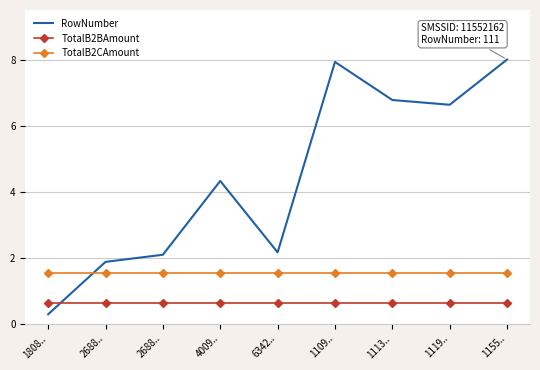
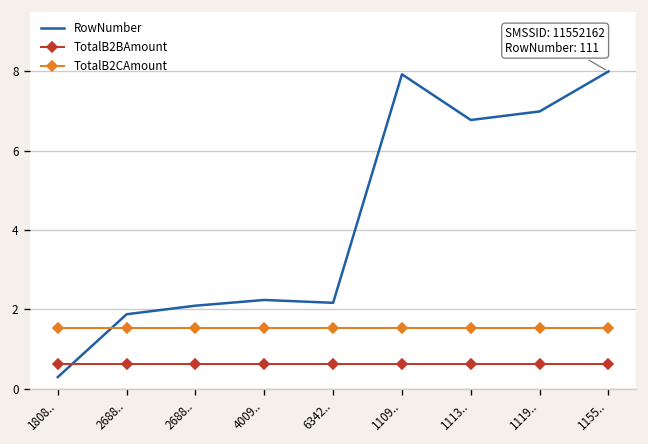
RowNumber, 4009..: 4.3 -> 2.2
RowNumber, 1119..: 6.6 -> 7.0
